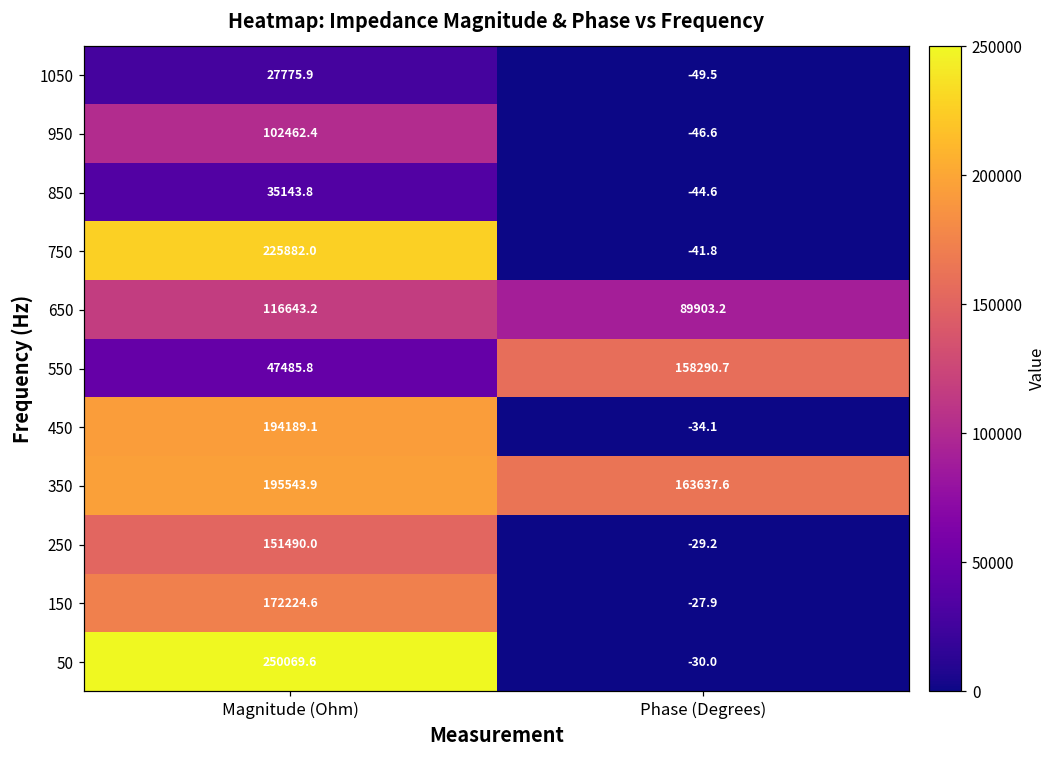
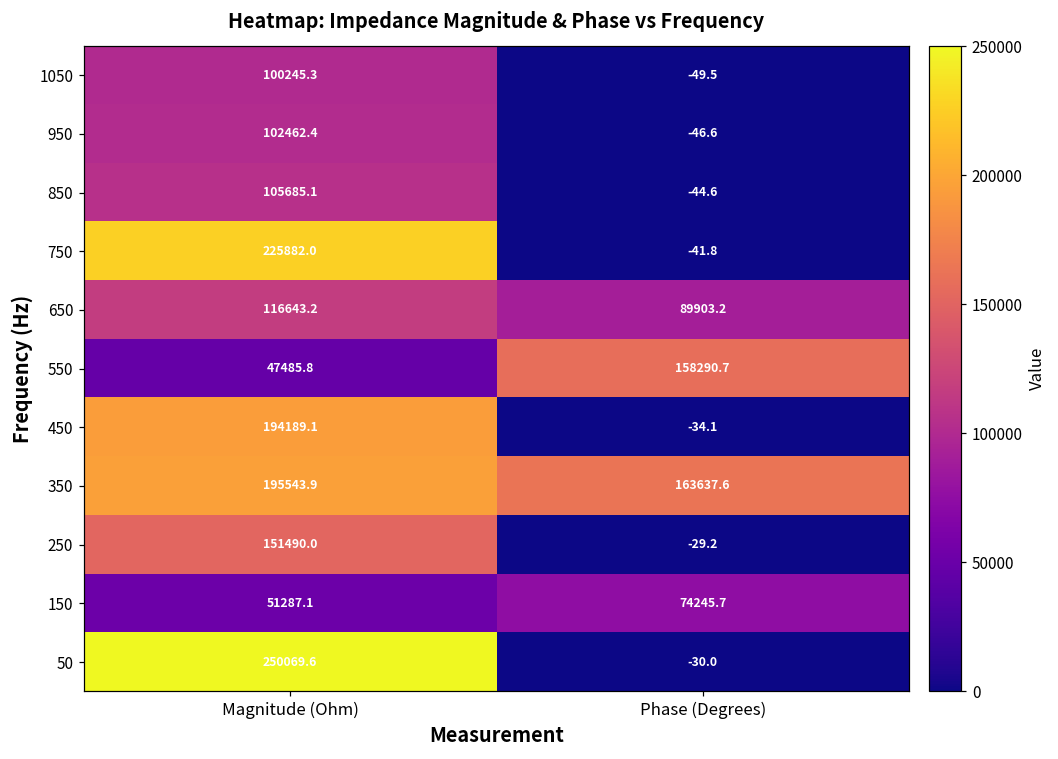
1050, Magnitude (Ohm): 27775.9 -> 100245.3
850, Magnitude (Ohm): 35143.8 -> 105685.1
150, Magnitude (Ohm): 172224.6 -> 51287.1
150, Phase (Degrees): -27.9 -> 74245.7
